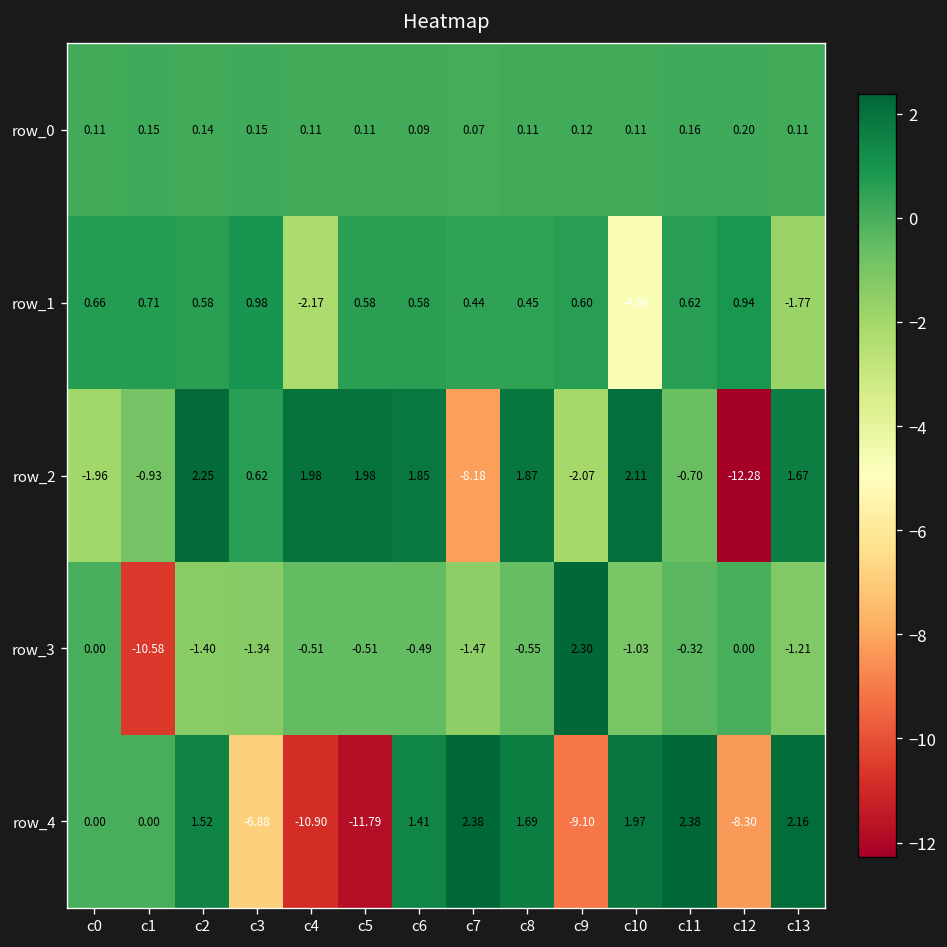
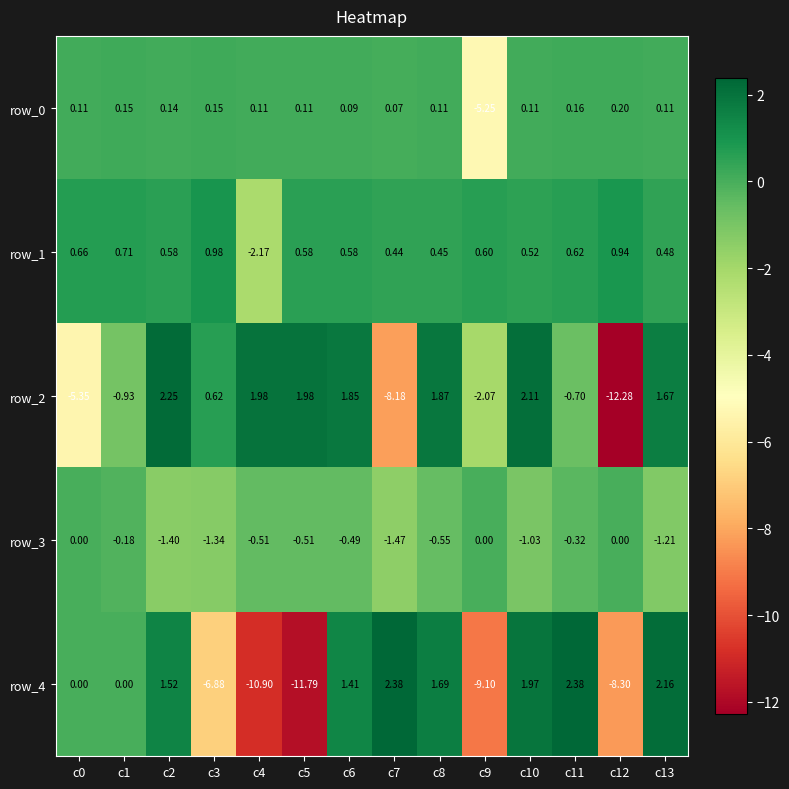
row_0, c9: 0.12 -> -5.25
row_1, c10: -4.69 -> 0.52
row_1, c13: -1.77 -> 0.48
row_2, c0: -1.96 -> -5.35
row_3, c1: -10.58 -> -0.18
row_3, c9: 2.30 -> 0.00
